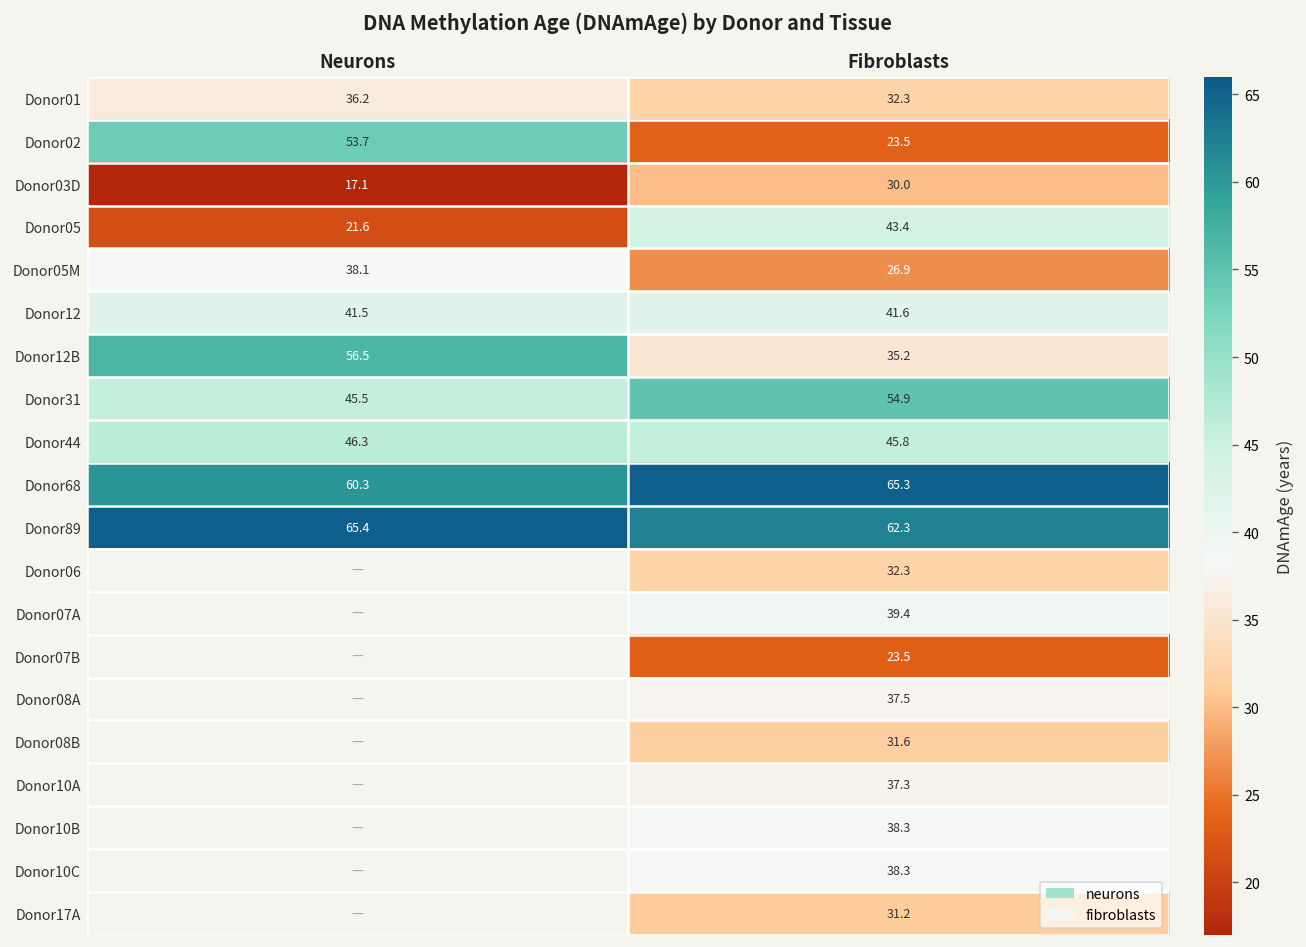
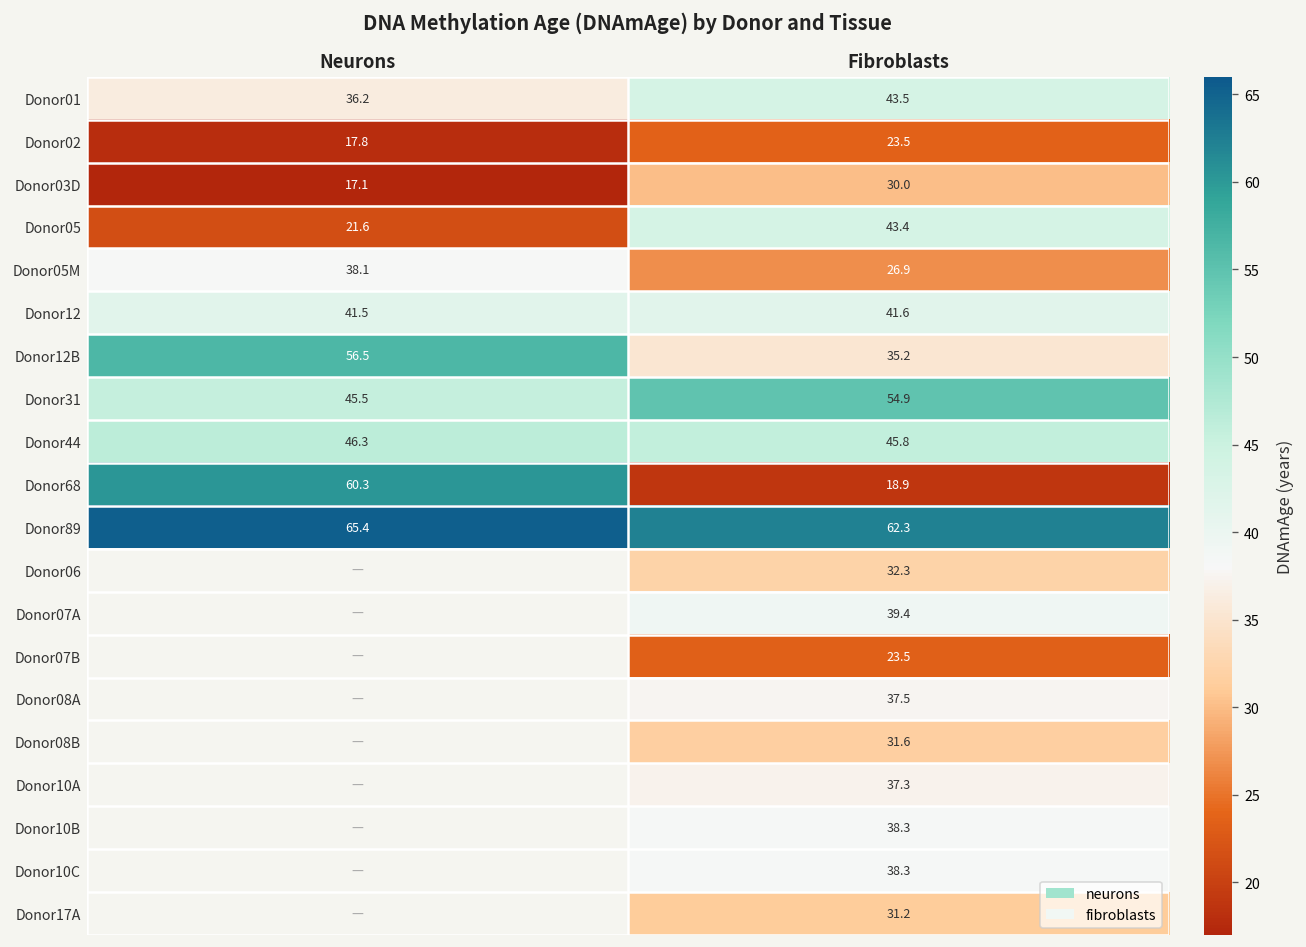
Donor01, Fibroblasts: 32.3 -> 43.5
Donor02, Neurons: 53.7 -> 17.8
Donor68, Fibroblasts: 65.3 -> 18.9
